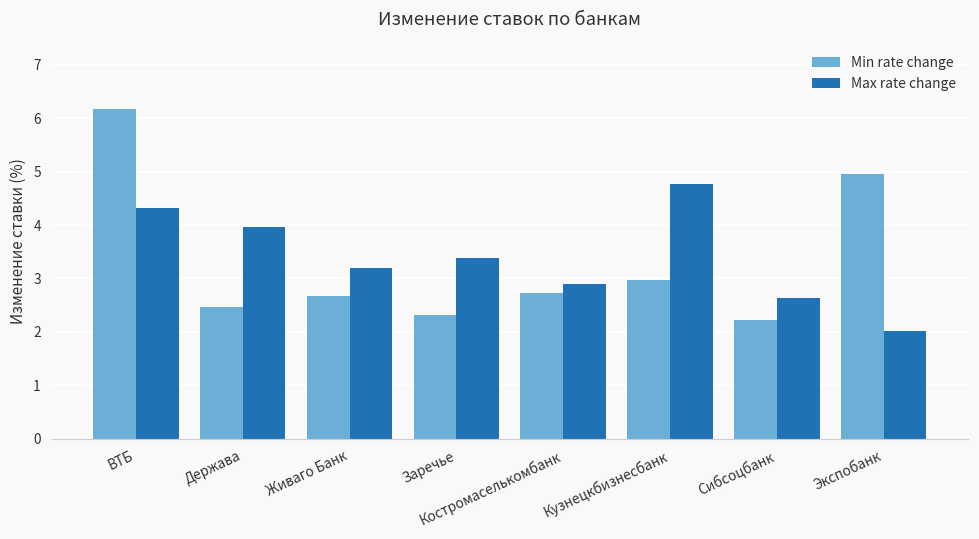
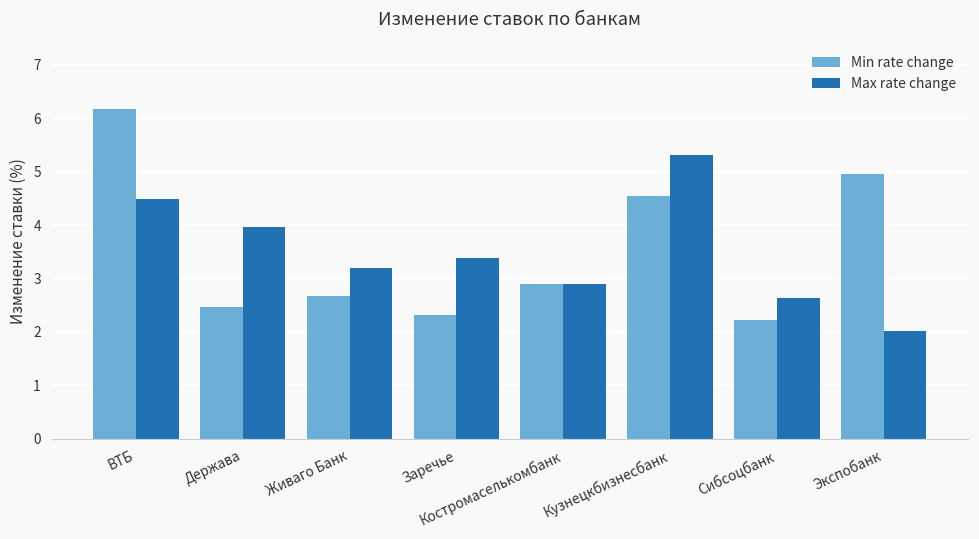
Max rate change, ВТБ: 4.3 -> 4.5
Min rate change, Костромаселькомбанк: 2.7 -> 2.9
Min rate change, Кузнецкбизнесбанк: 3.0 -> 4.5
Max rate change, Кузнецкбизнесбанк: 4.8 -> 5.3
